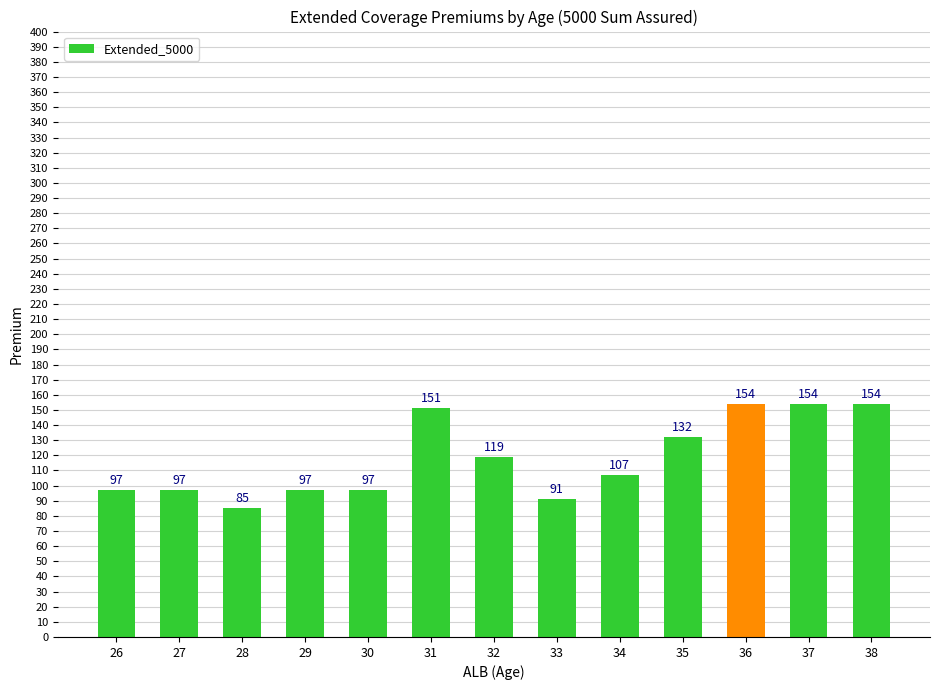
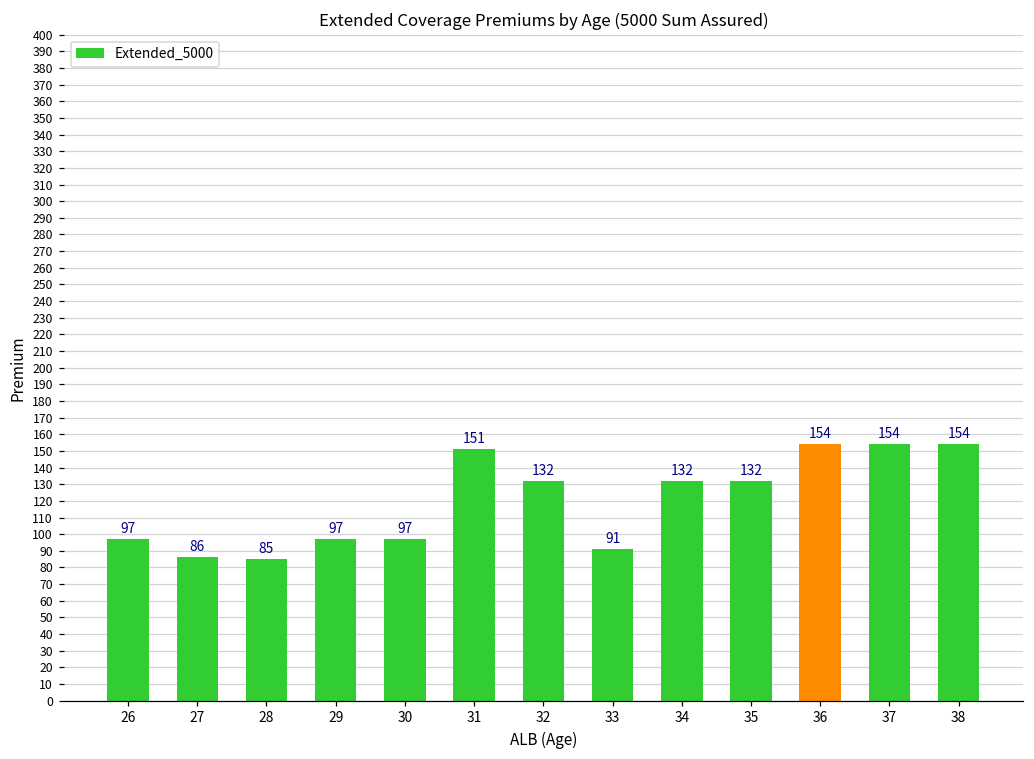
27: 97 -> 86
32: 119 -> 132
34: 107 -> 132
